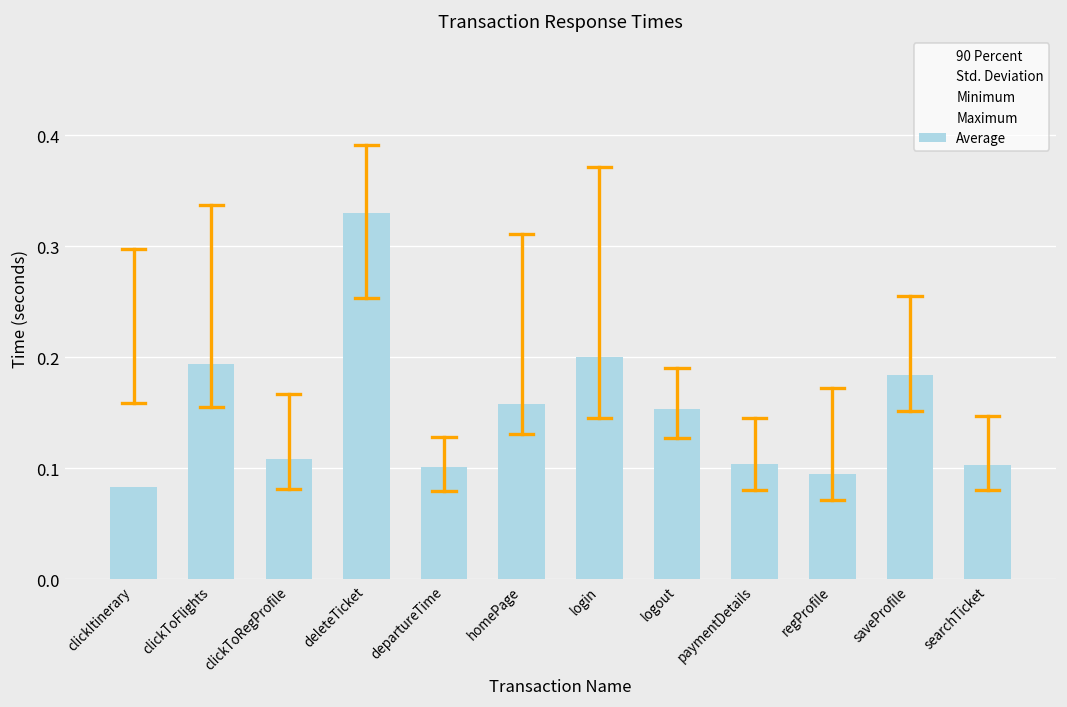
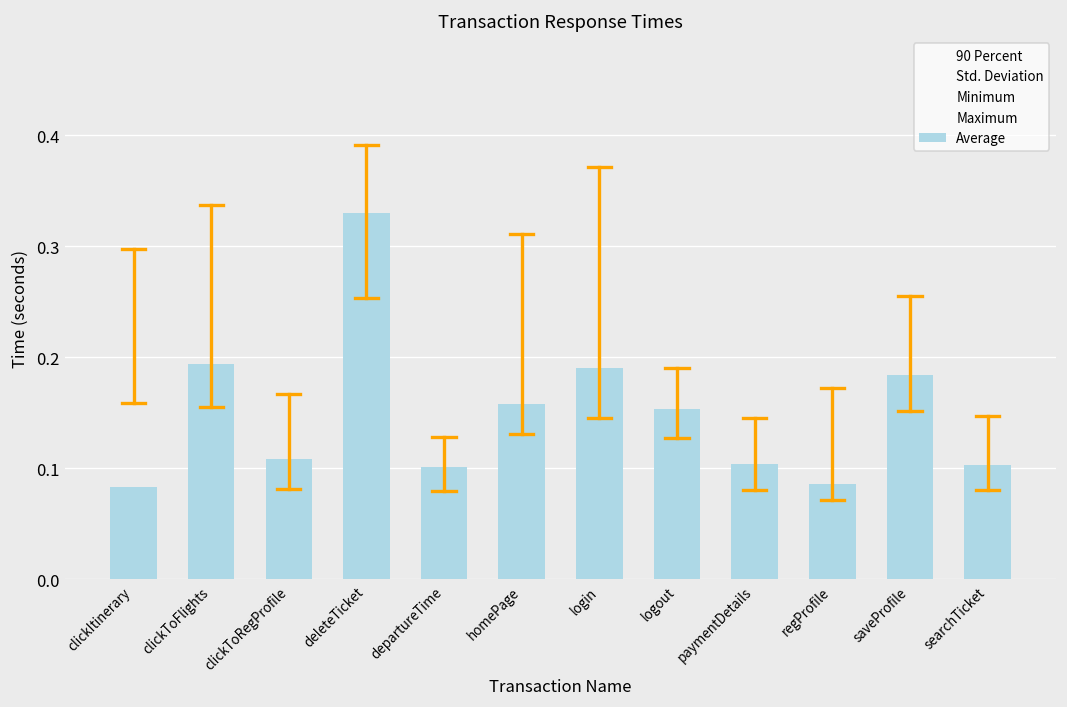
Average, login: 0.20 -> 0.19
Average, regProfile: 0.10 -> 0.09
